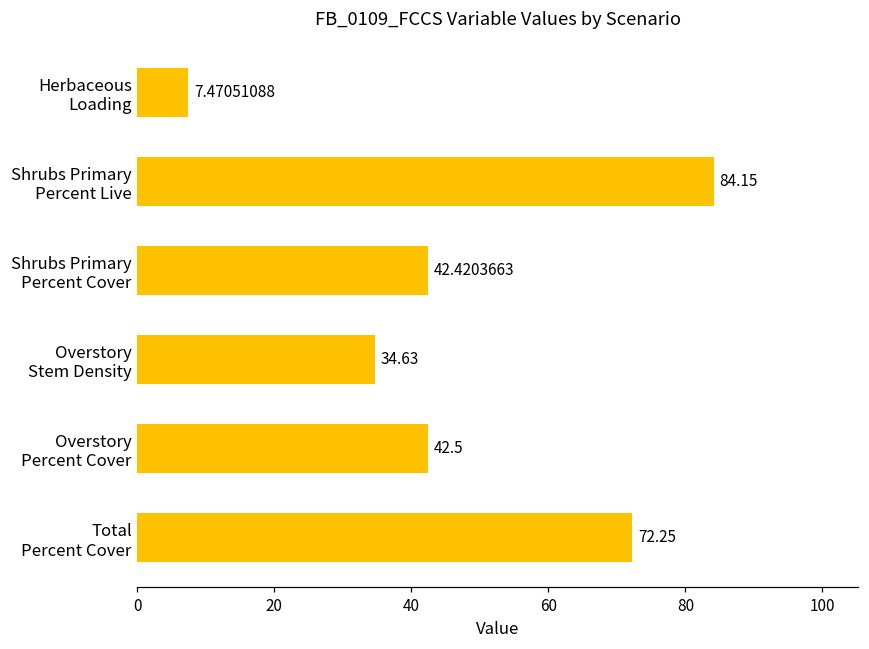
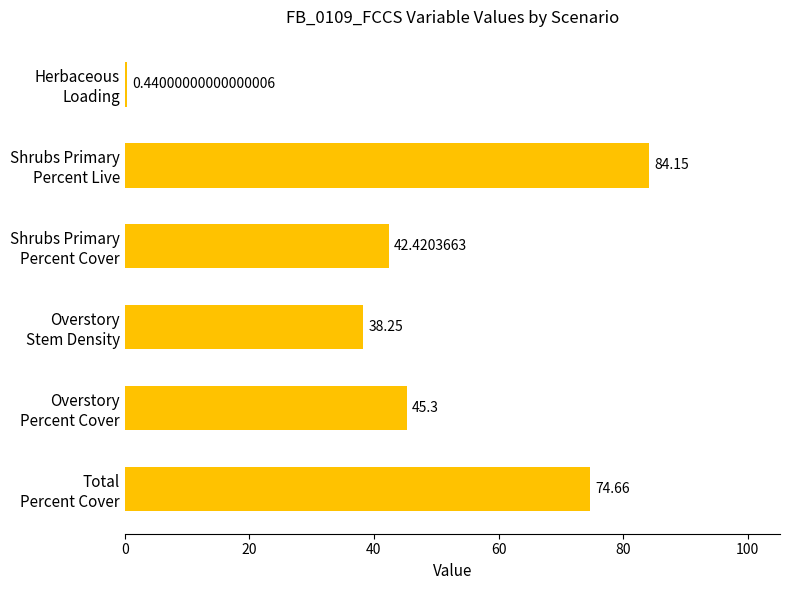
Herbaceous Loading: 7.47051088 -> 0.44000000000000006
Overstory Stem Density: 34.63 -> 38.25
Overstory Percent Cover: 42.5 -> 45.3
Total Percent Cover: 72.25 -> 74.66
